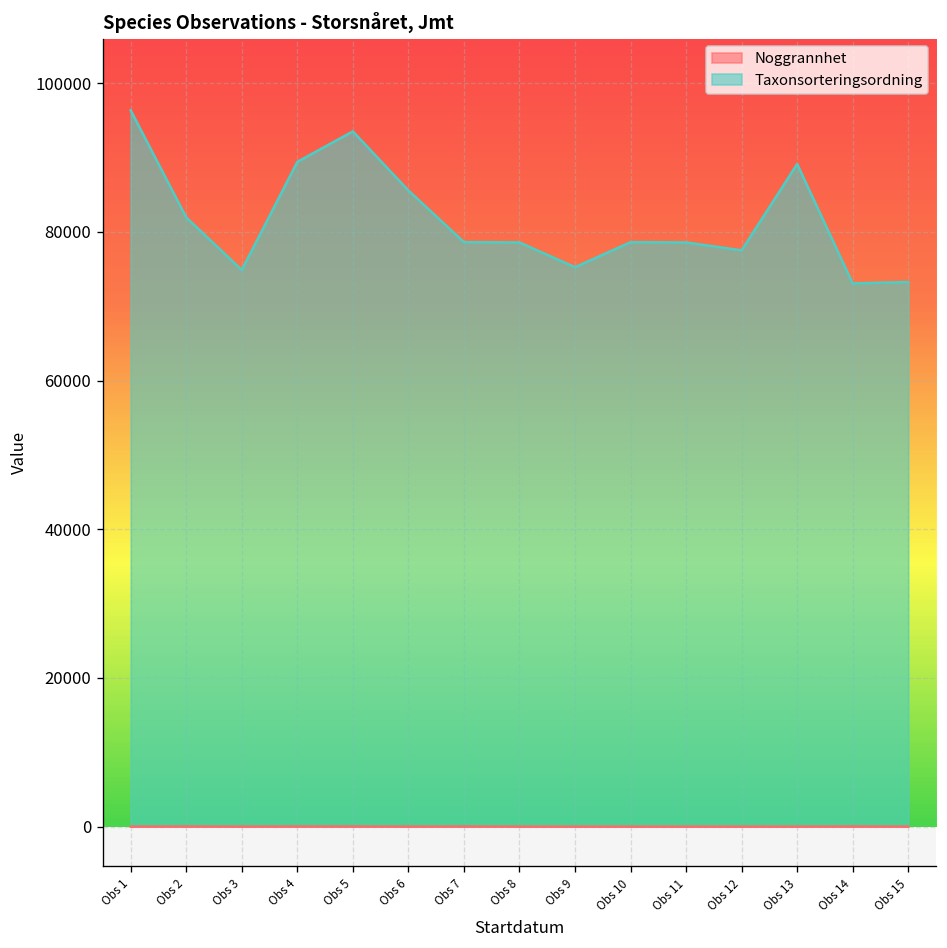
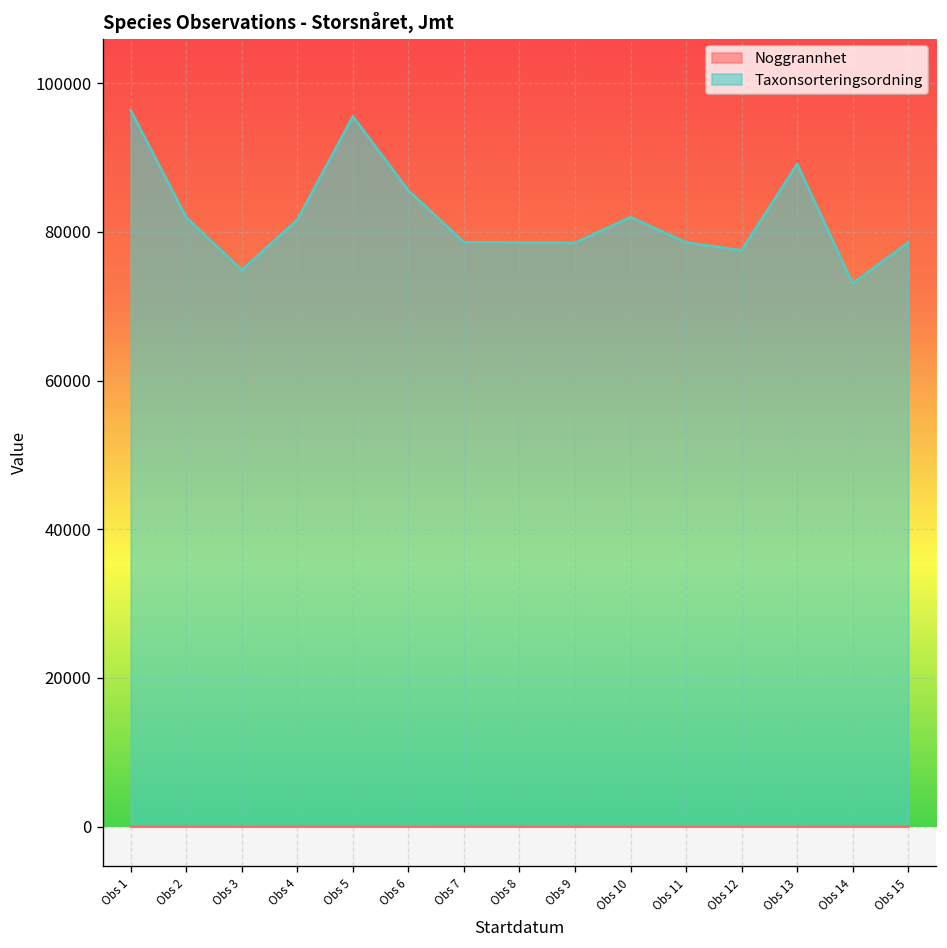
Taxonsorteringsordning, Obs 4: 89000 -> 82000
Taxonsorteringsordning, Obs 5: 93000 -> 96000
Taxonsorteringsordning, Obs 9: 75000 -> 79000
Taxonsorteringsordning, Obs 10: 79000 -> 82000
Taxonsorteringsordning, Obs 15: 73000 -> 79000
